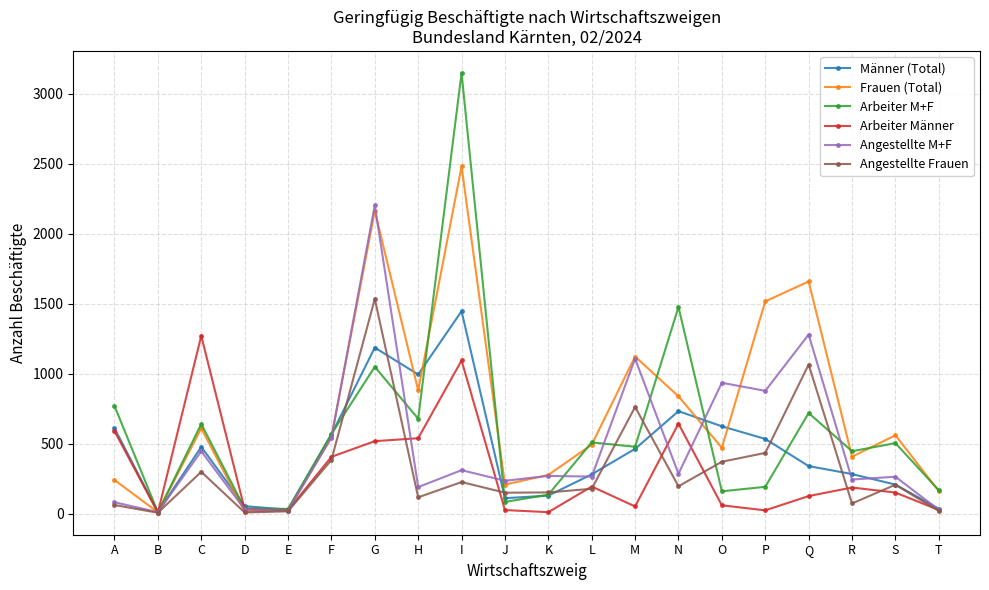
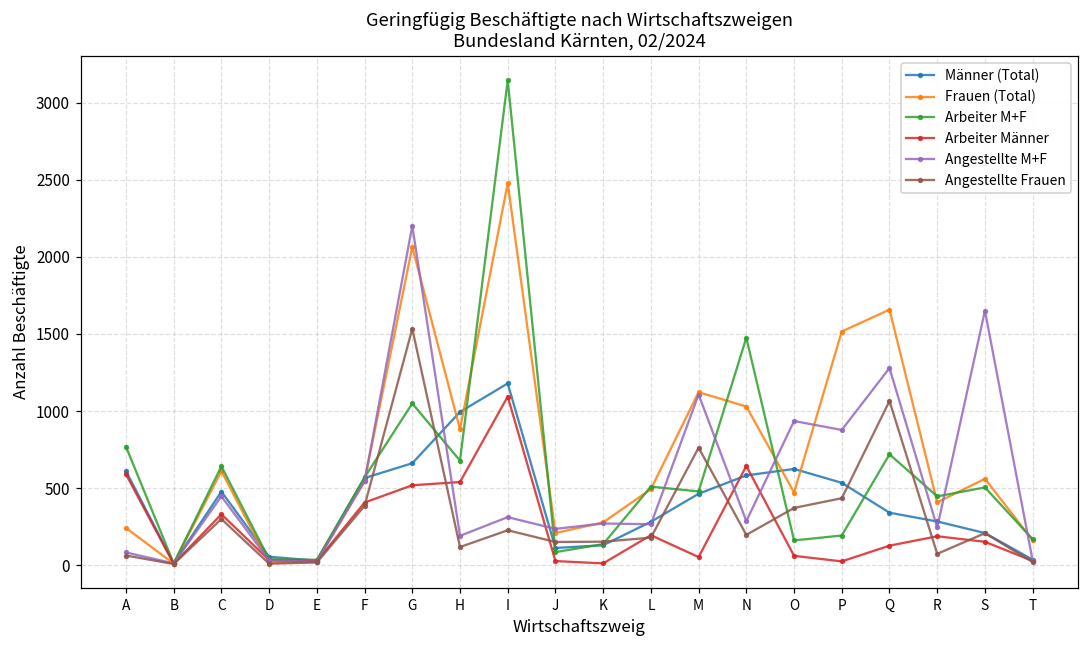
Arbeiter Männer, C: 1270 -> 330
Männer (Total), G: 1190 -> 660
Frauen (Total), G: 2160 -> 2070
Männer (Total), I: 1450 -> 1180
Männer (Total), N: 730 -> 580
Frauen (Total), N: 840 -> 1030
Angestellte M+F, S: 260 -> 1650
